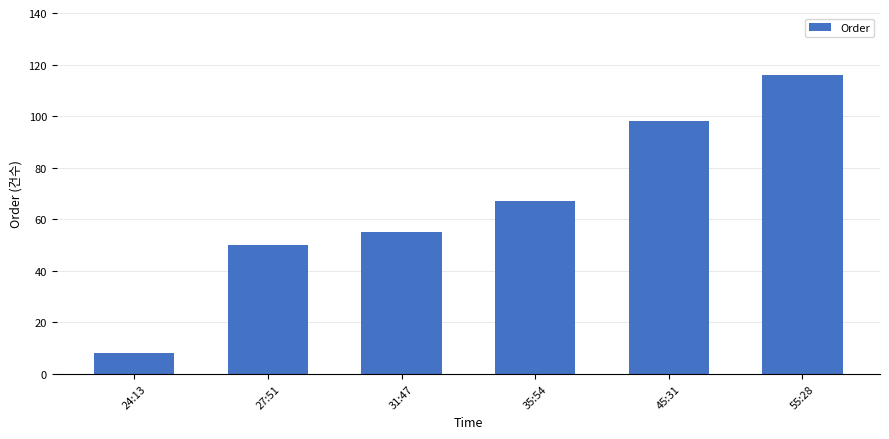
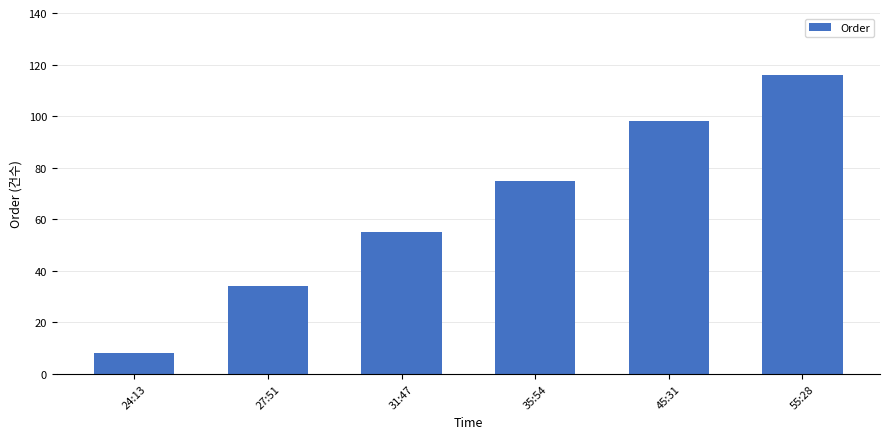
27:51: 50 -> 34
35:54: 67 -> 75
